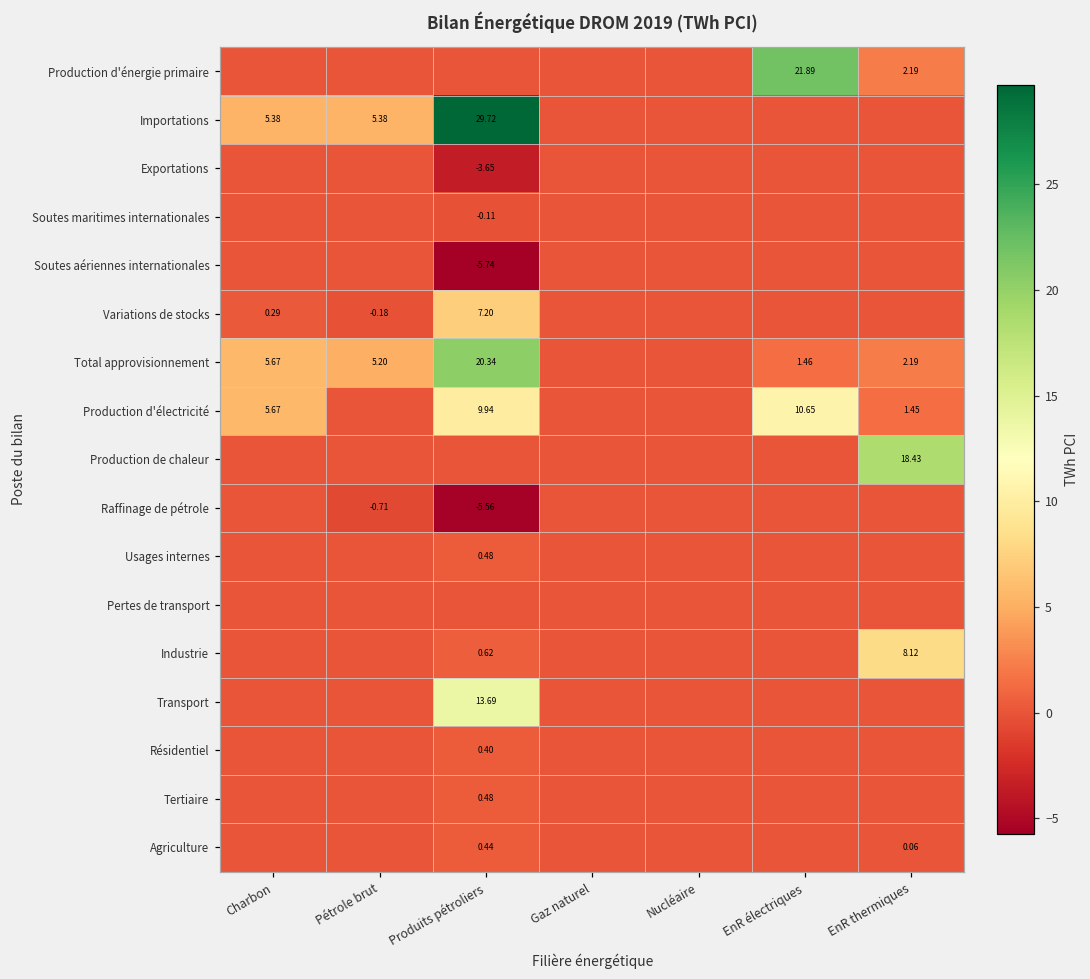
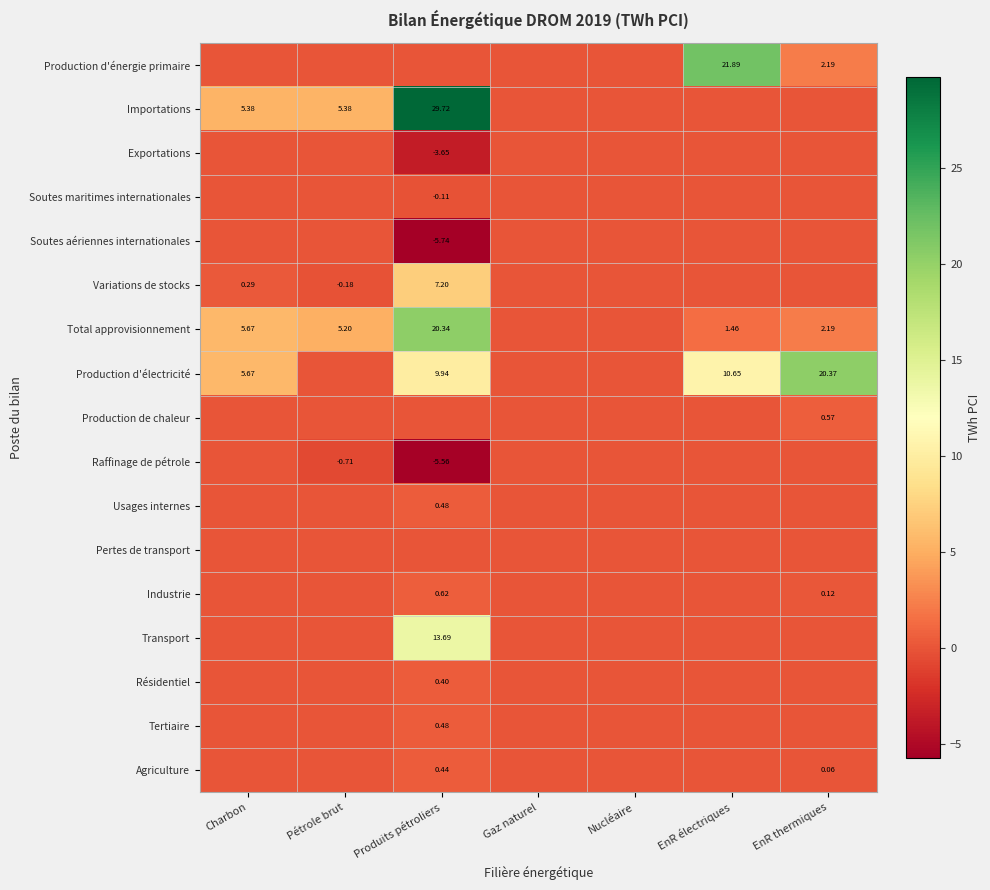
Production d'électricité, EnR thermiques: 1.45 -> 20.37
Production de chaleur, EnR thermiques: 18.43 -> 0.57
Industrie, EnR thermiques: 8.12 -> 0.12
